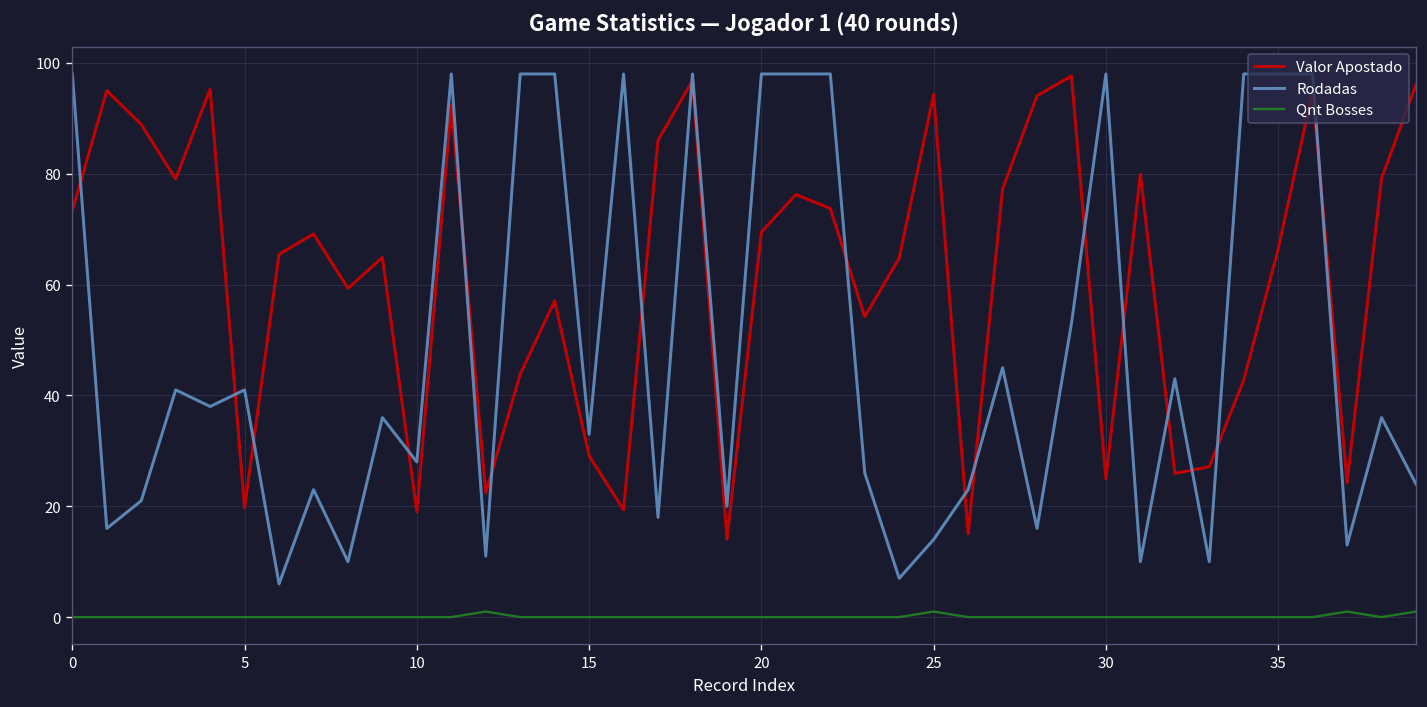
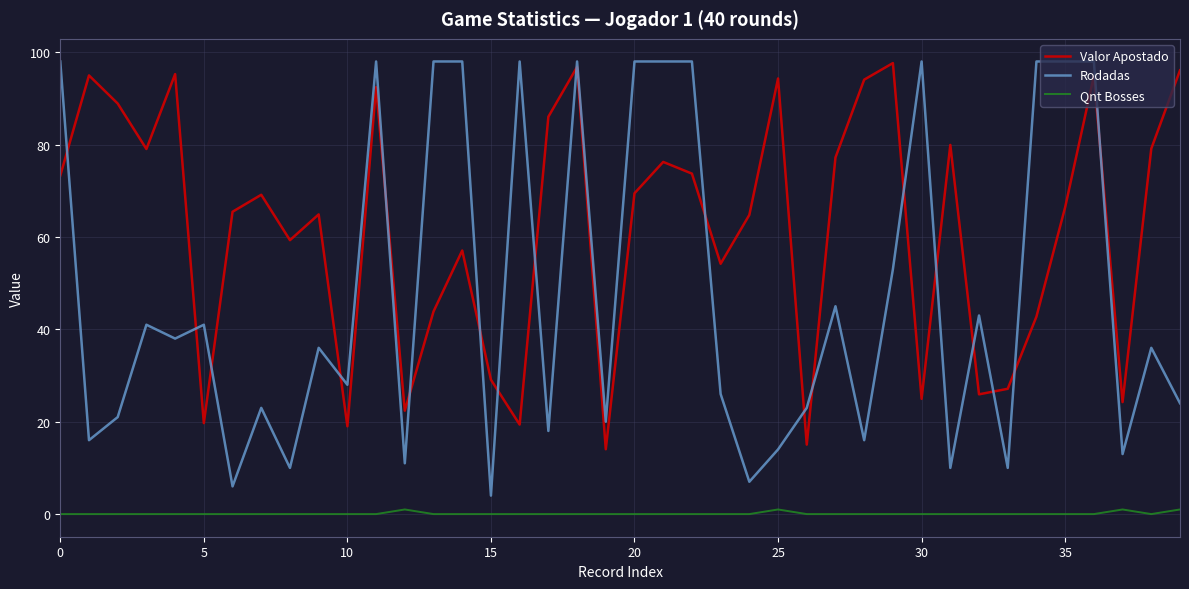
Rodadas, 15: 33 -> 4
